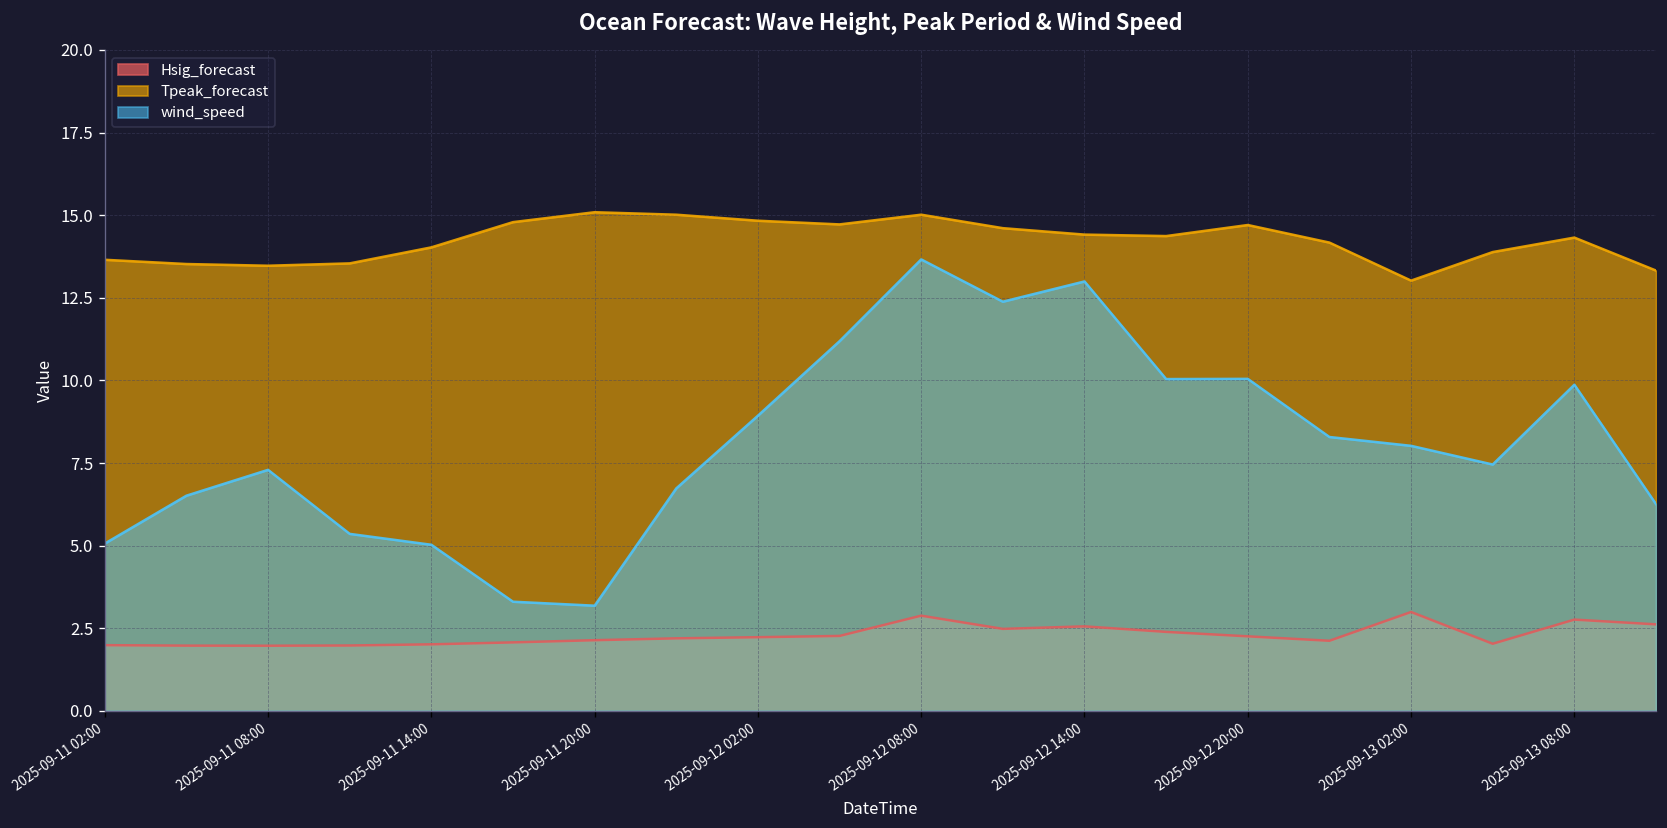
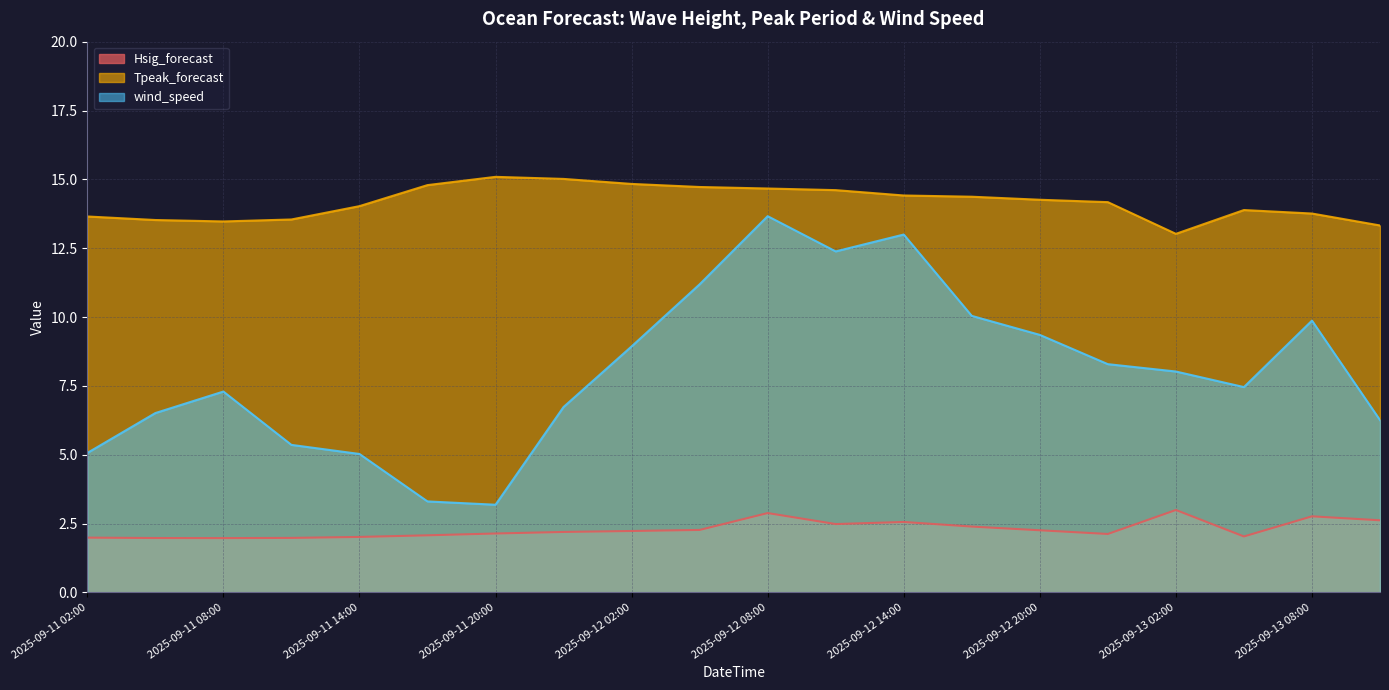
Tpeak_forecast, 2025-09-12 08:00: 15.0 -> 14.7
Tpeak_forecast, 2025-09-12 20:00: 14.7 -> 14.3
wind_speed, 2025-09-12 20:00: 10.0 -> 9.4
Tpeak_forecast, 2025-09-13 08:00: 14.3 -> 13.8
